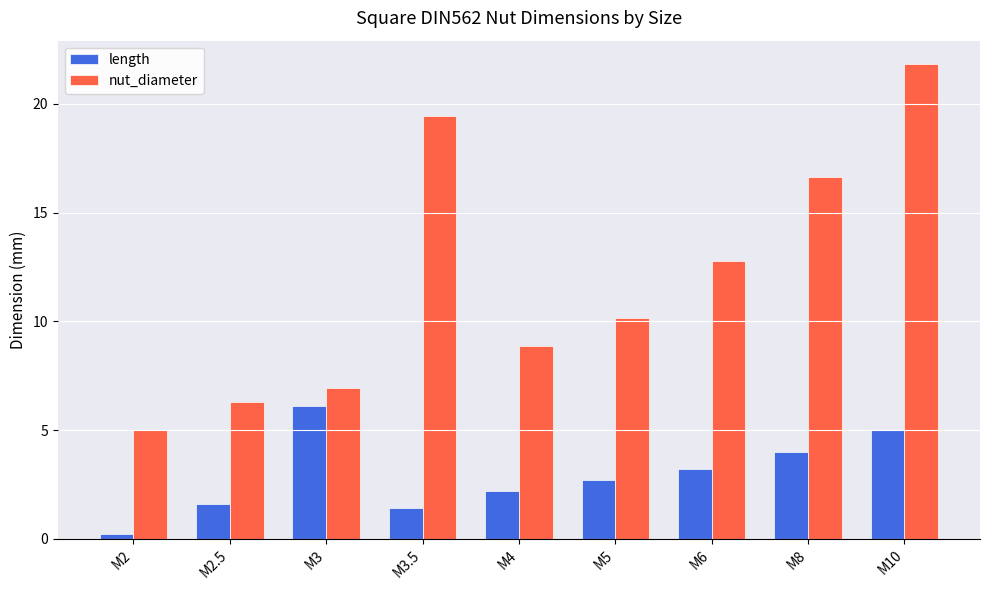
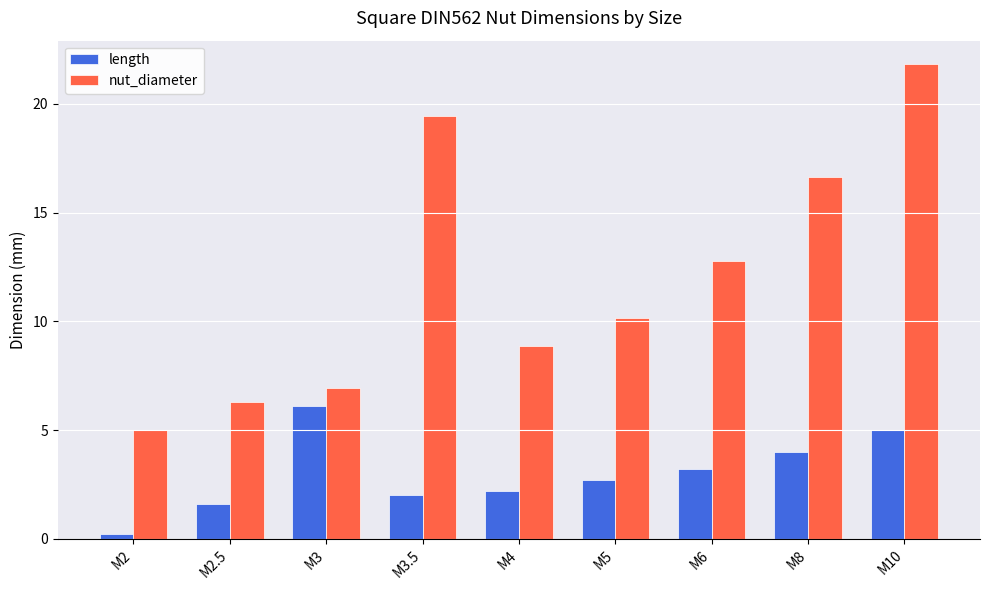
length, M3.5: 1.4 -> 2.0
